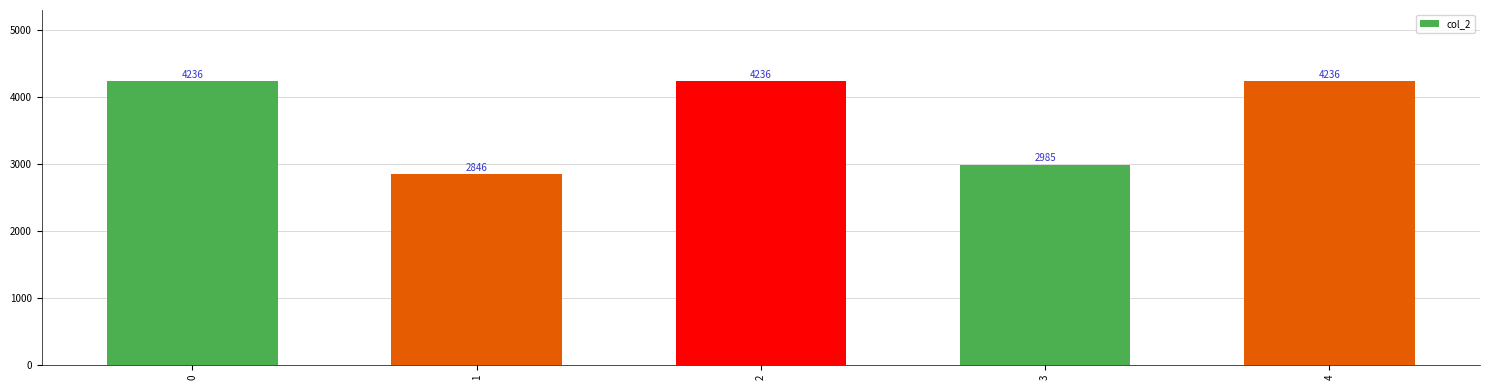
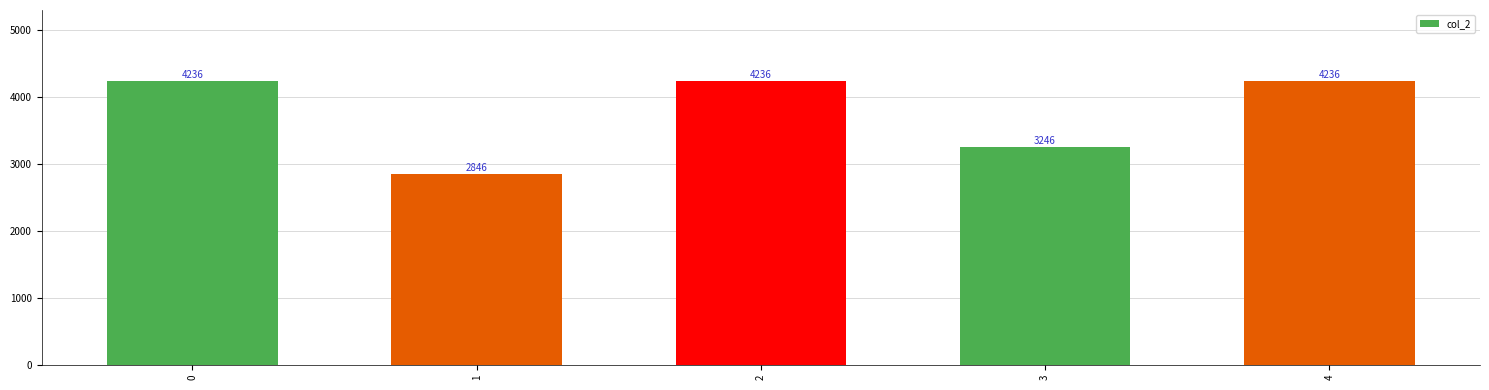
3: 2985 -> 3246
